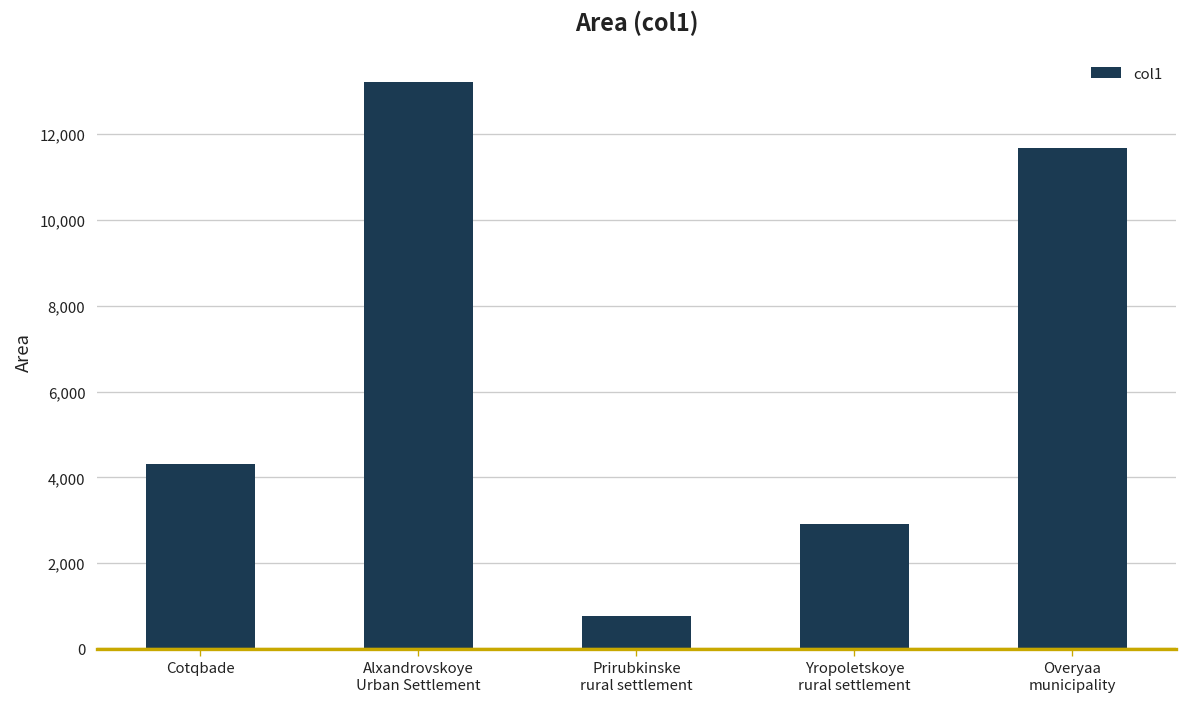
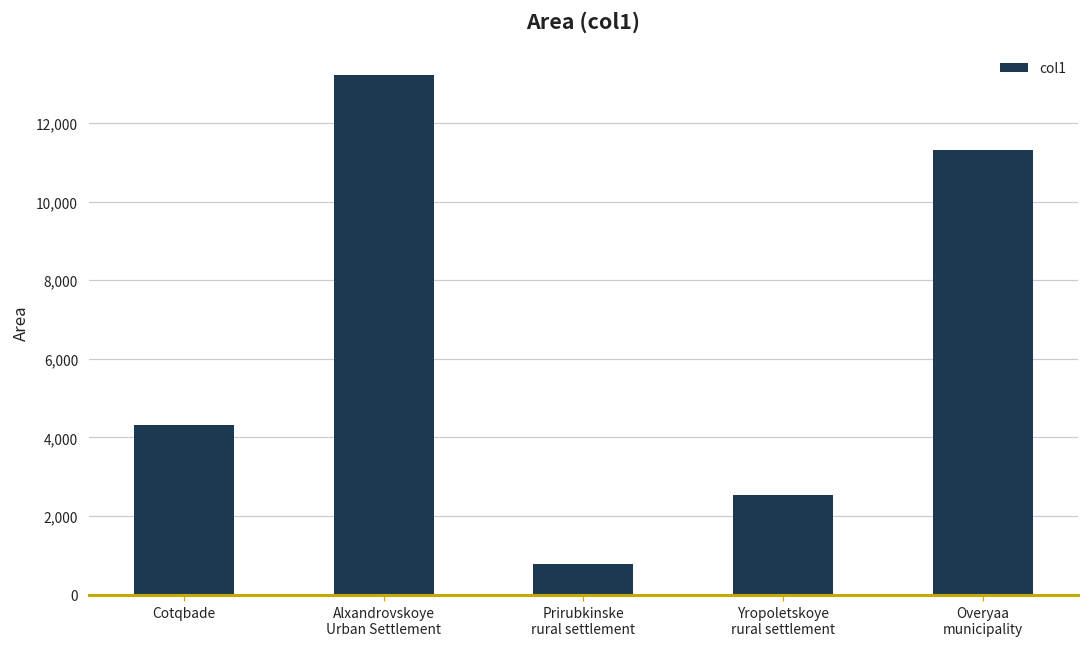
Yropoletskoye rural settlement: 2,900 -> 2,500
Overyaa municipality: 11,700 -> 11,300
